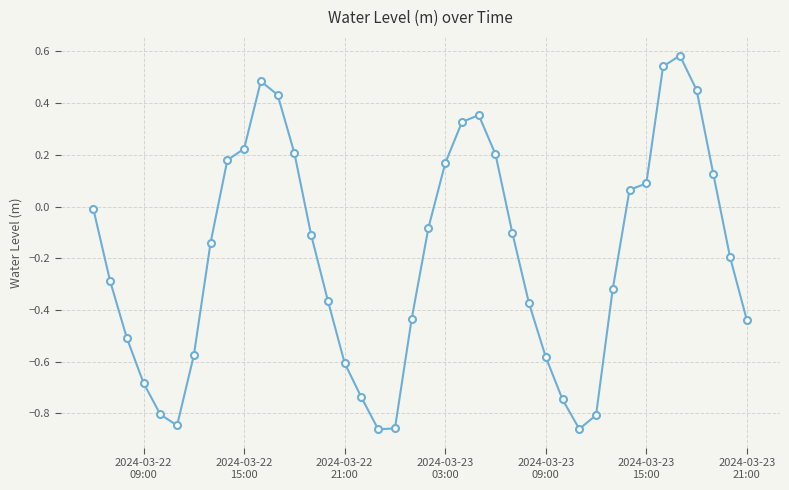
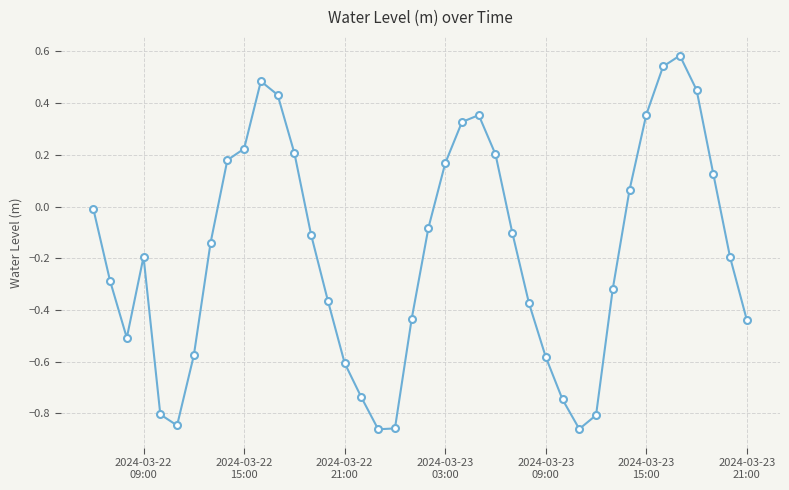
2024-03-22 09:00: -0.68 -> -0.19
2024-03-23 15:00: 0.09 -> 0.36
